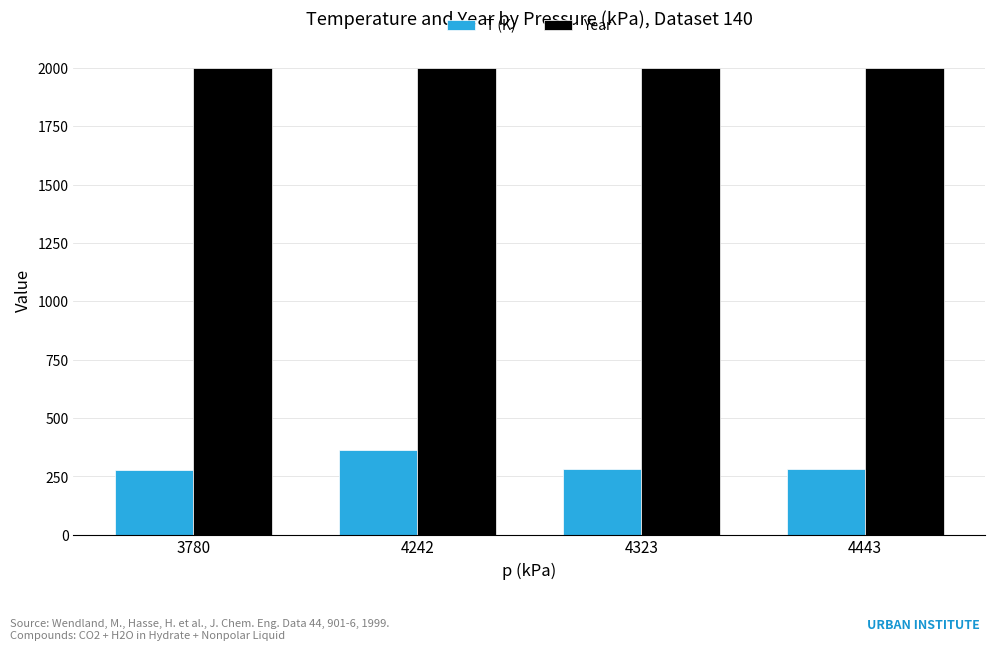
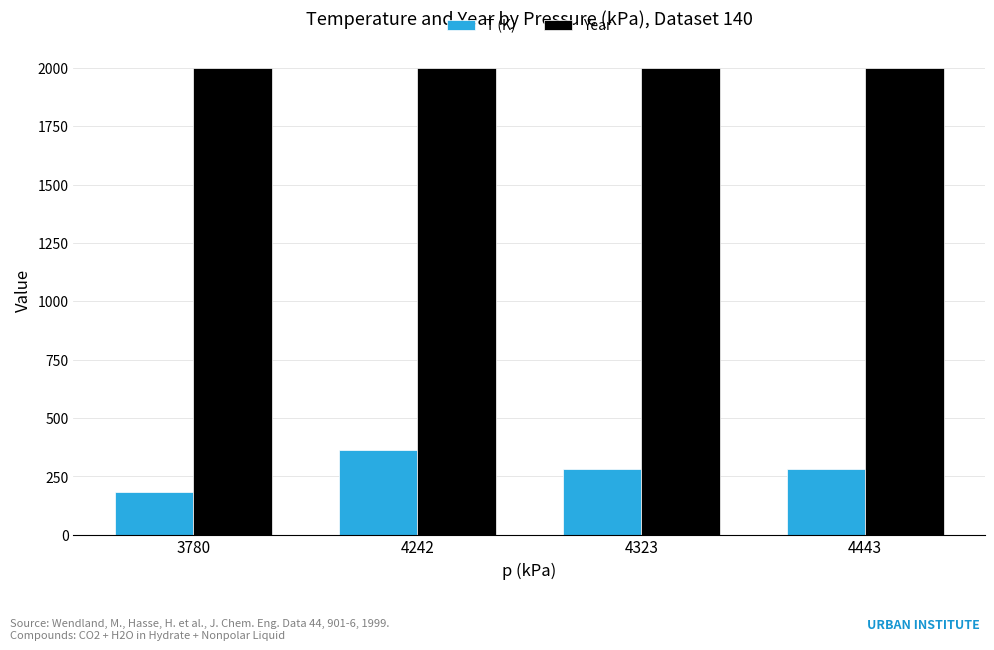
T (K), 3780: 280 -> 180
